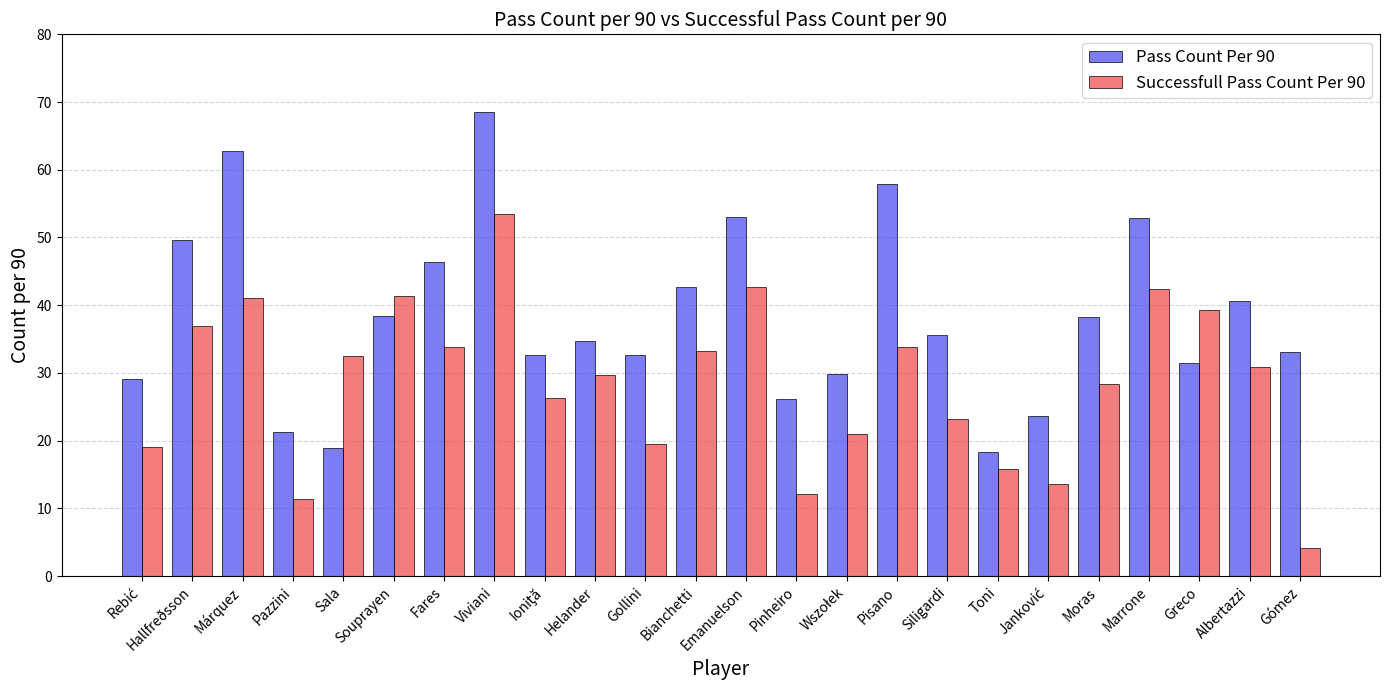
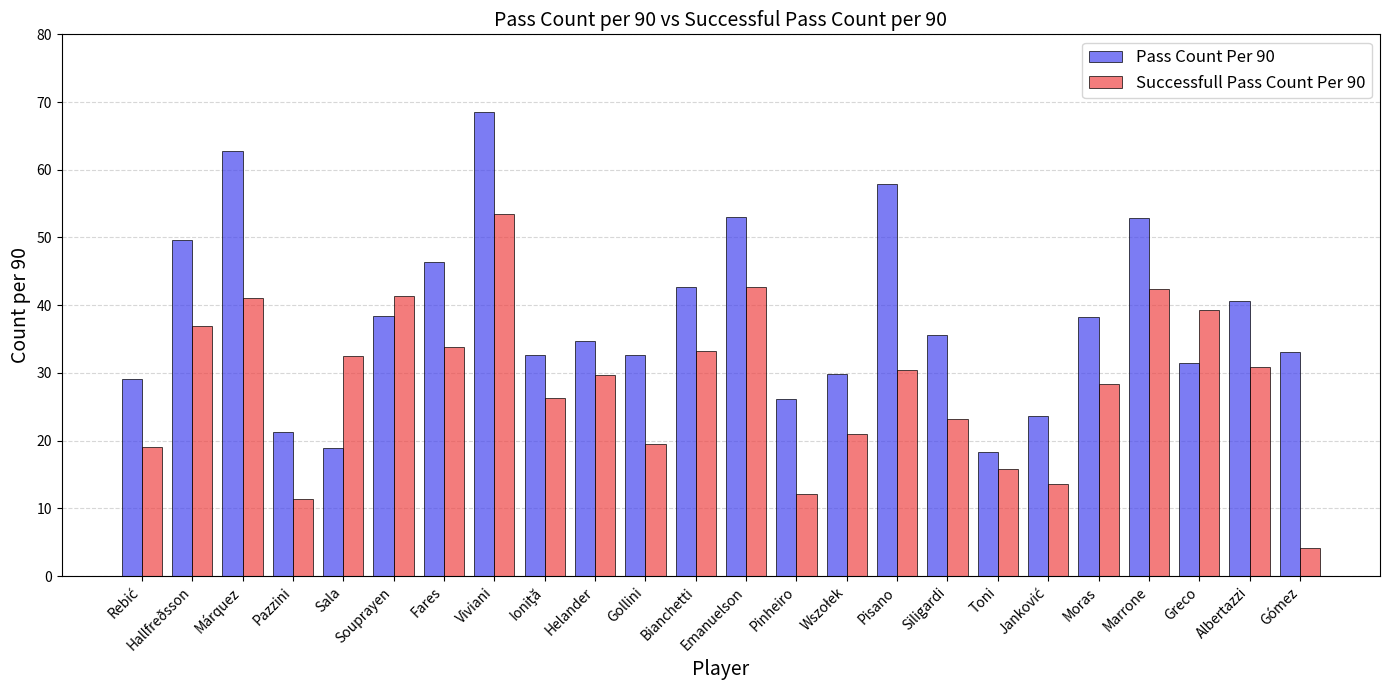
Successfull Pass Count Per 90, Pisano: 34 -> 30
